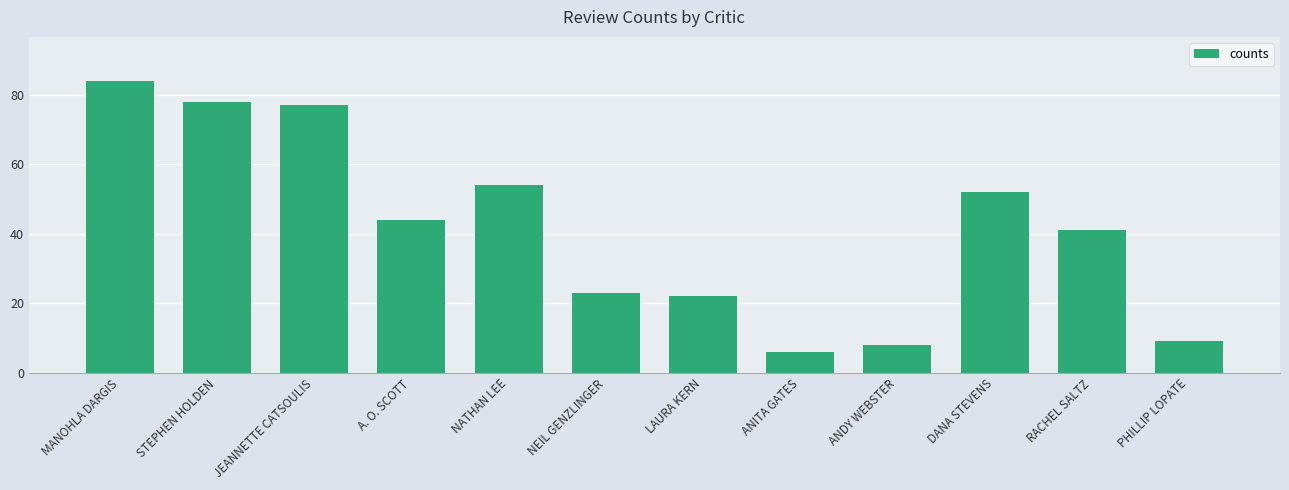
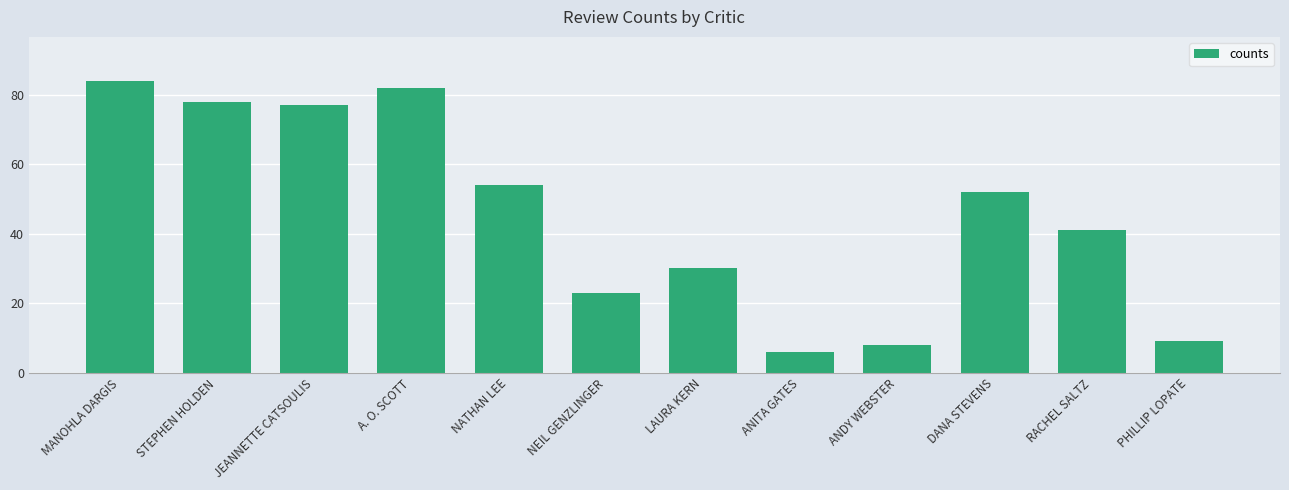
A. O. SCOTT: 44 -> 82
LAURA KERN: 22 -> 30
